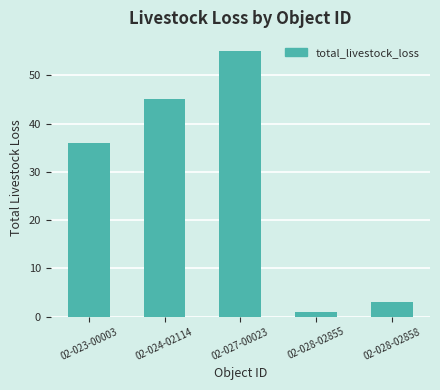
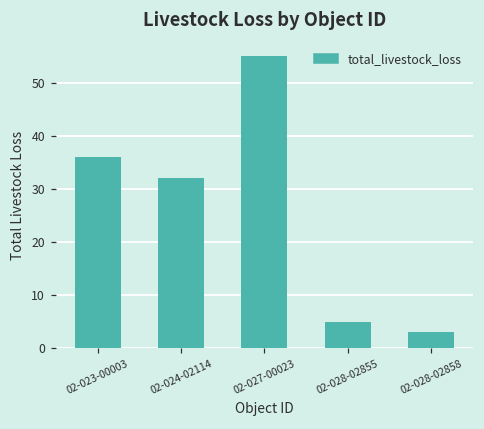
02-024-02114: 45 -> 32
02-028-02855: 1 -> 5
